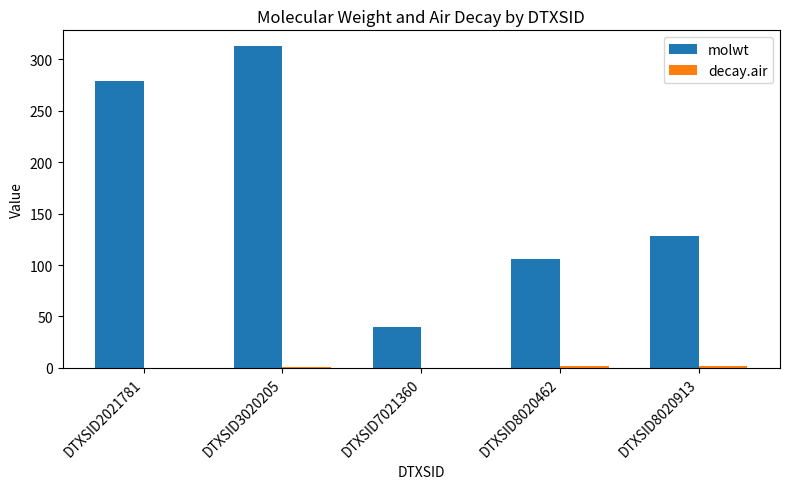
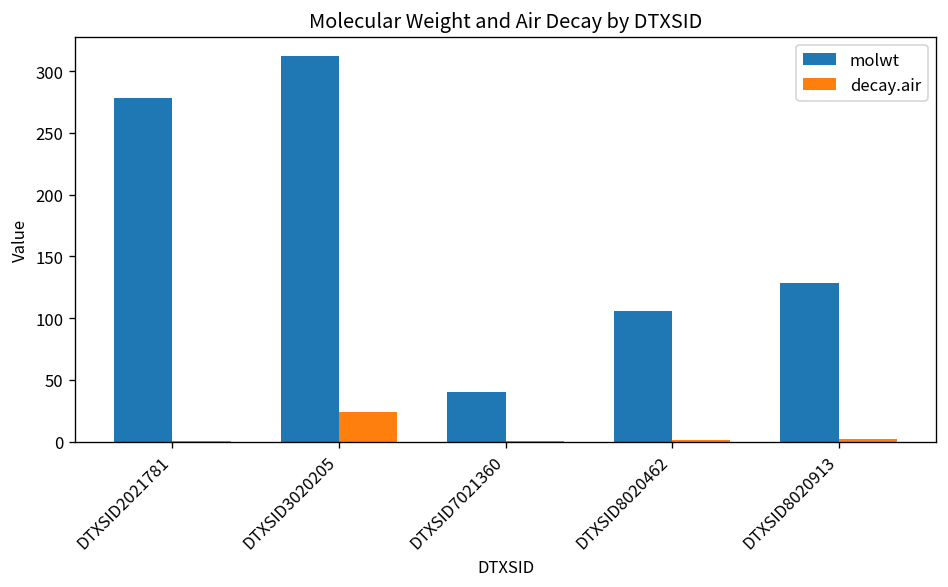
decay.air, DTXSID3020205: 1 -> 24
